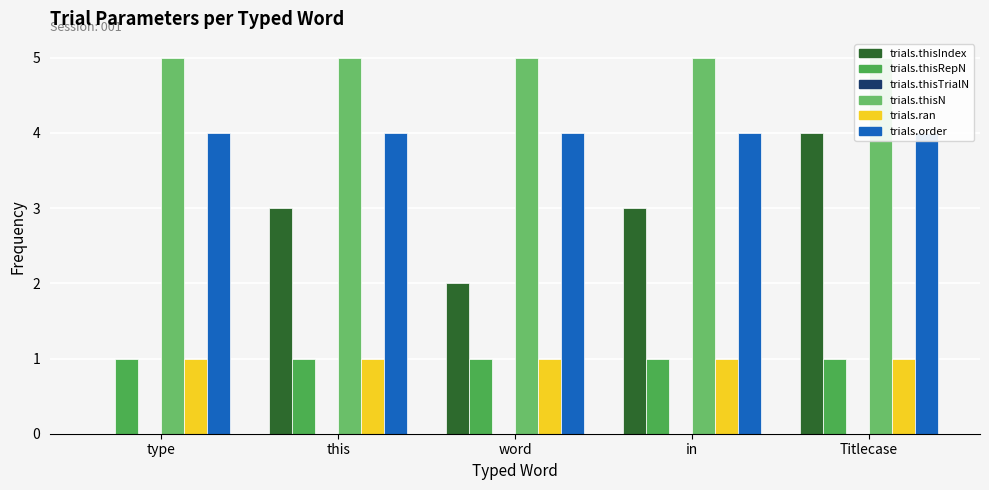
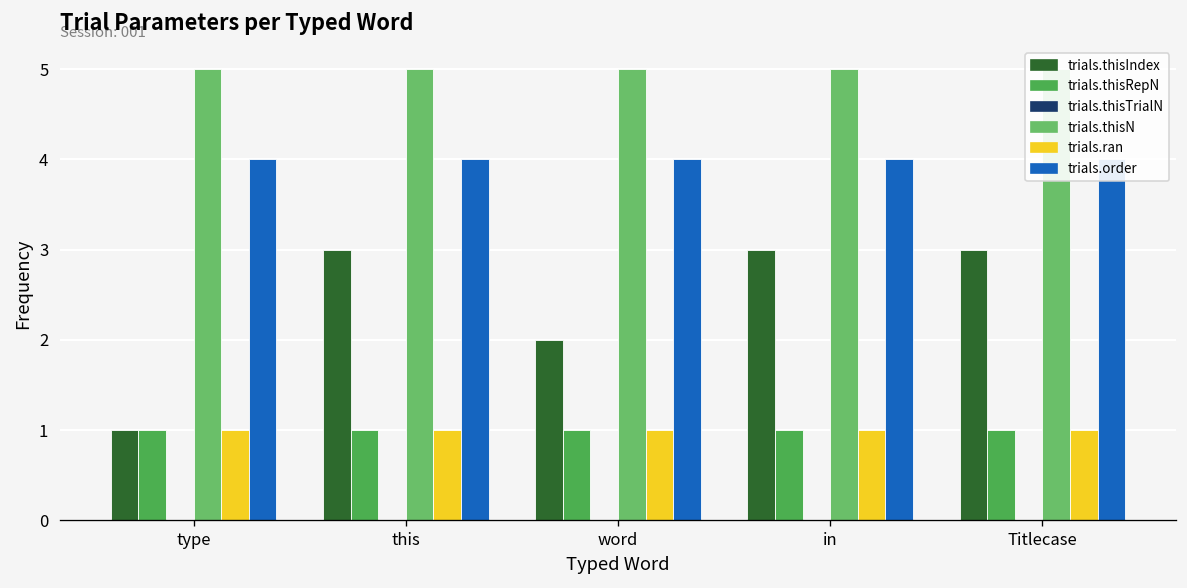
trials.thisIndex, type: 0 -> 1
trials.thisIndex, Titlecase: 4 -> 3
